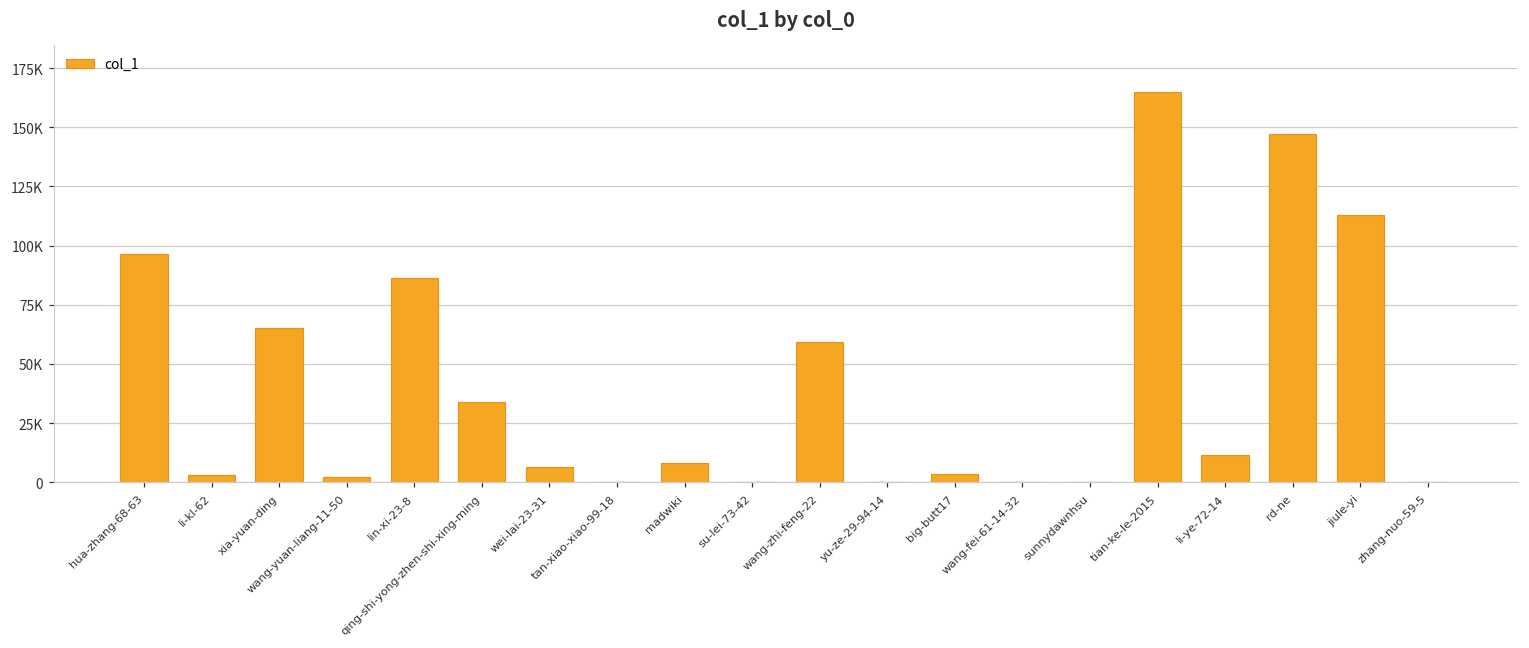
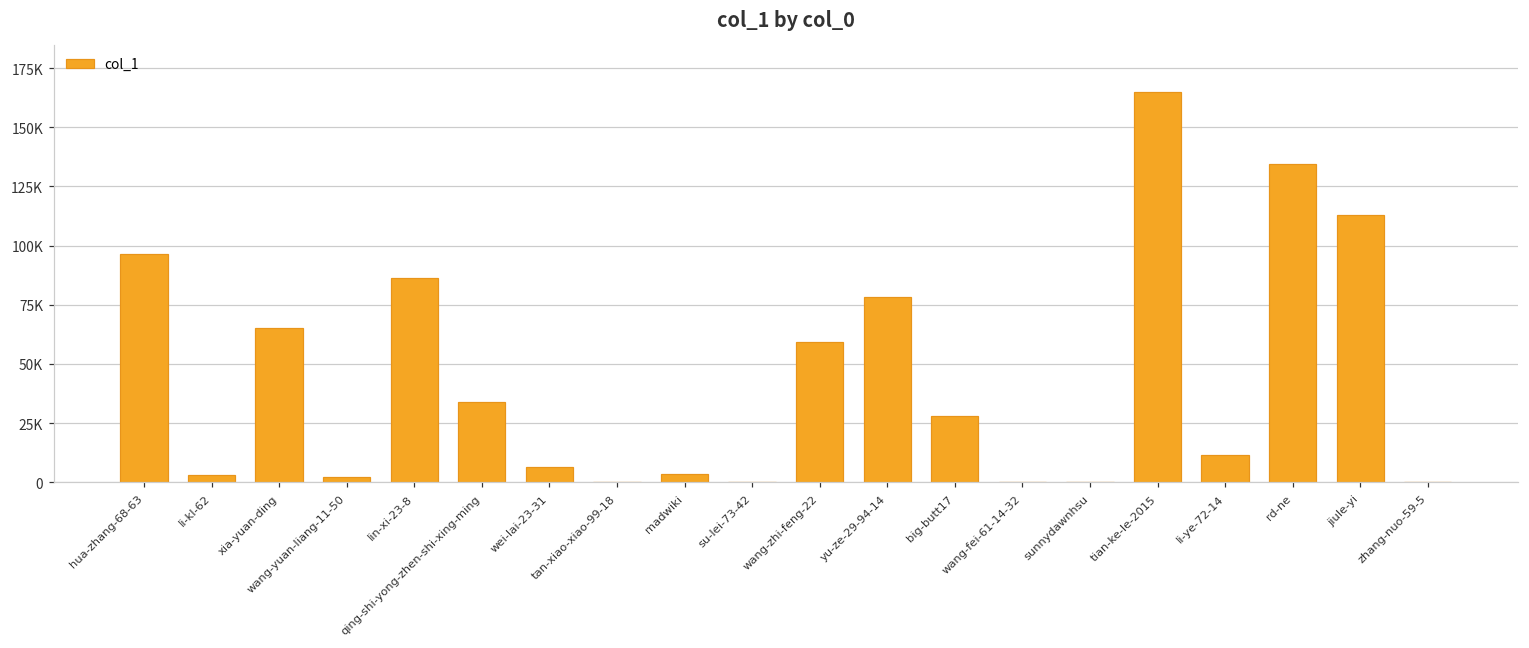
madwiki: 8000 -> 3000
yu-ze-29-94-14: 0 -> 78000
big-butt17: 3000 -> 28000
rd-ne: 147000 -> 134000
